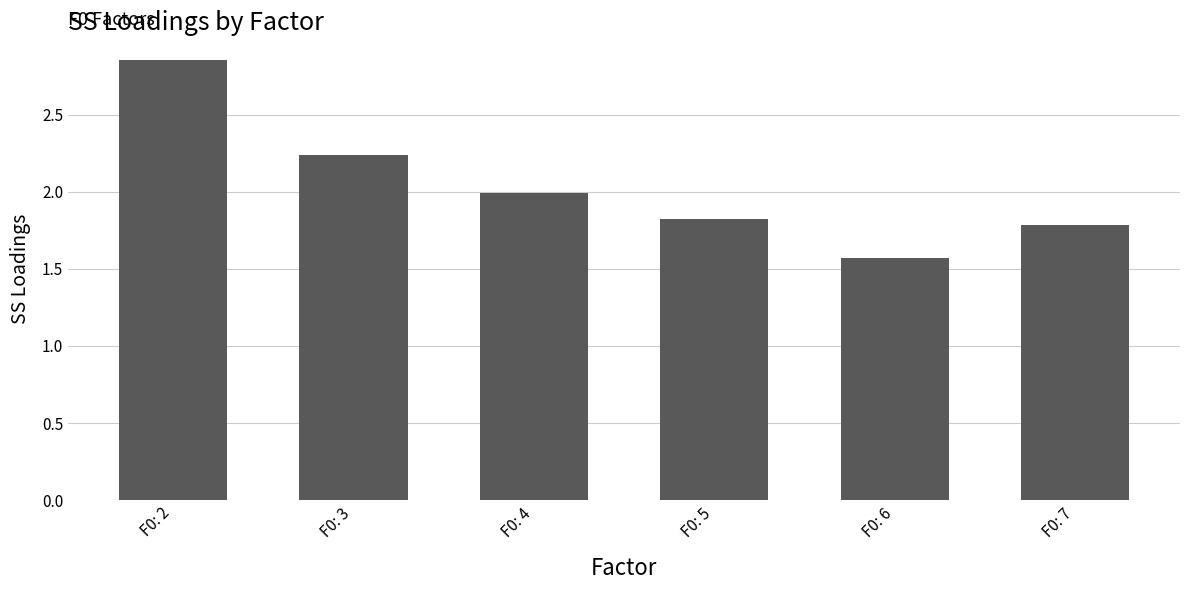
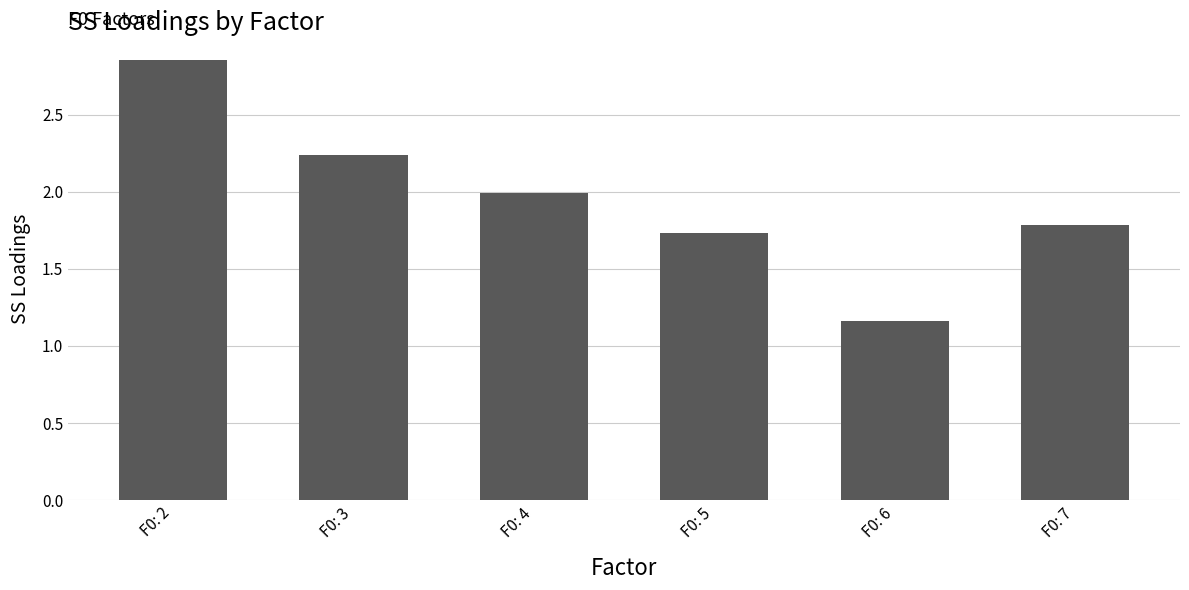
F0: 5: 1.83 -> 1.73
F0: 6: 1.57 -> 1.16
